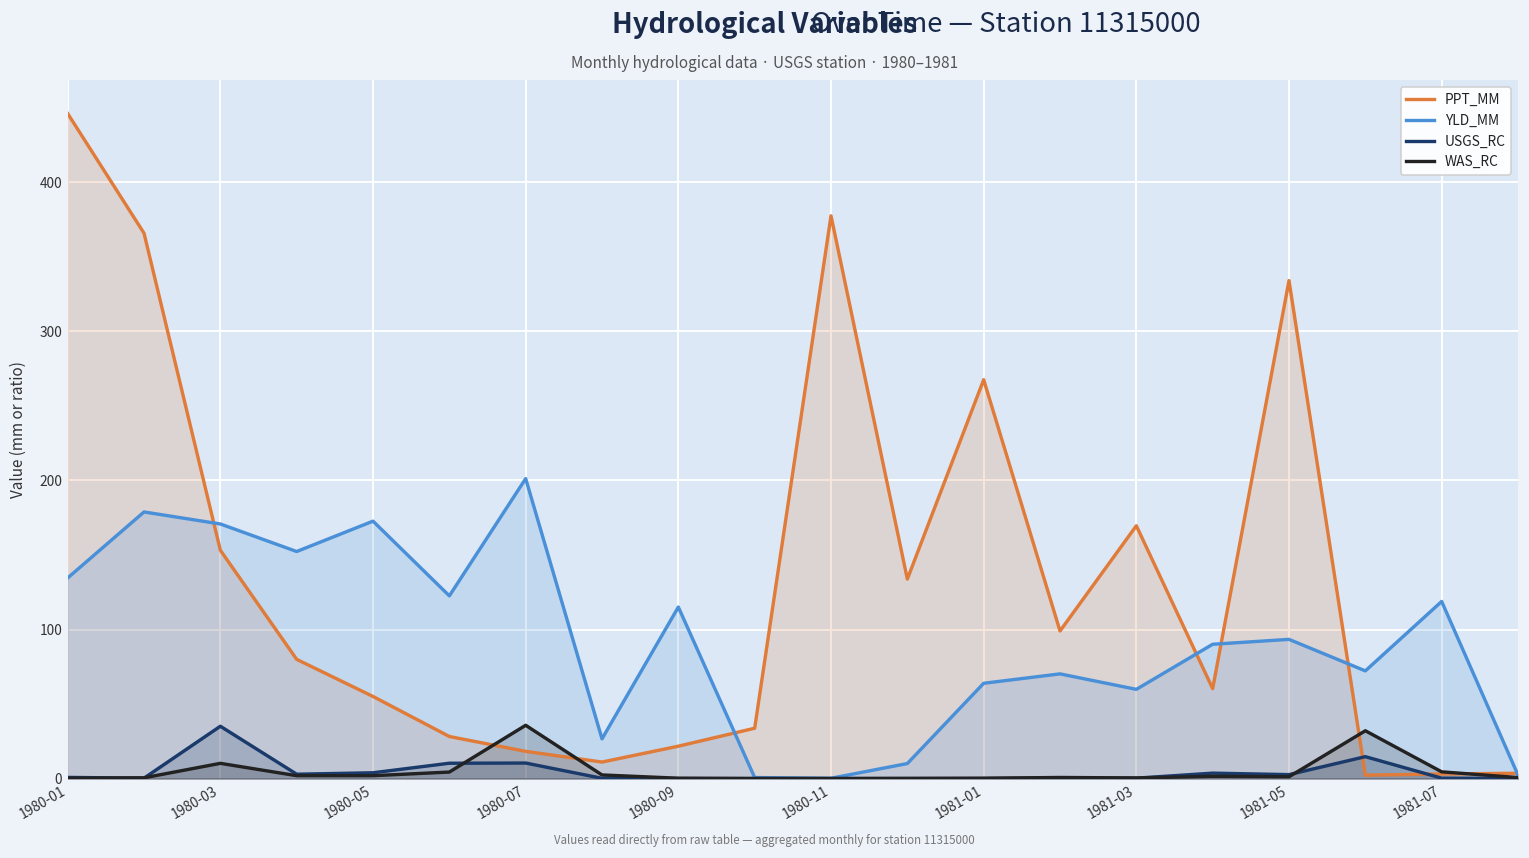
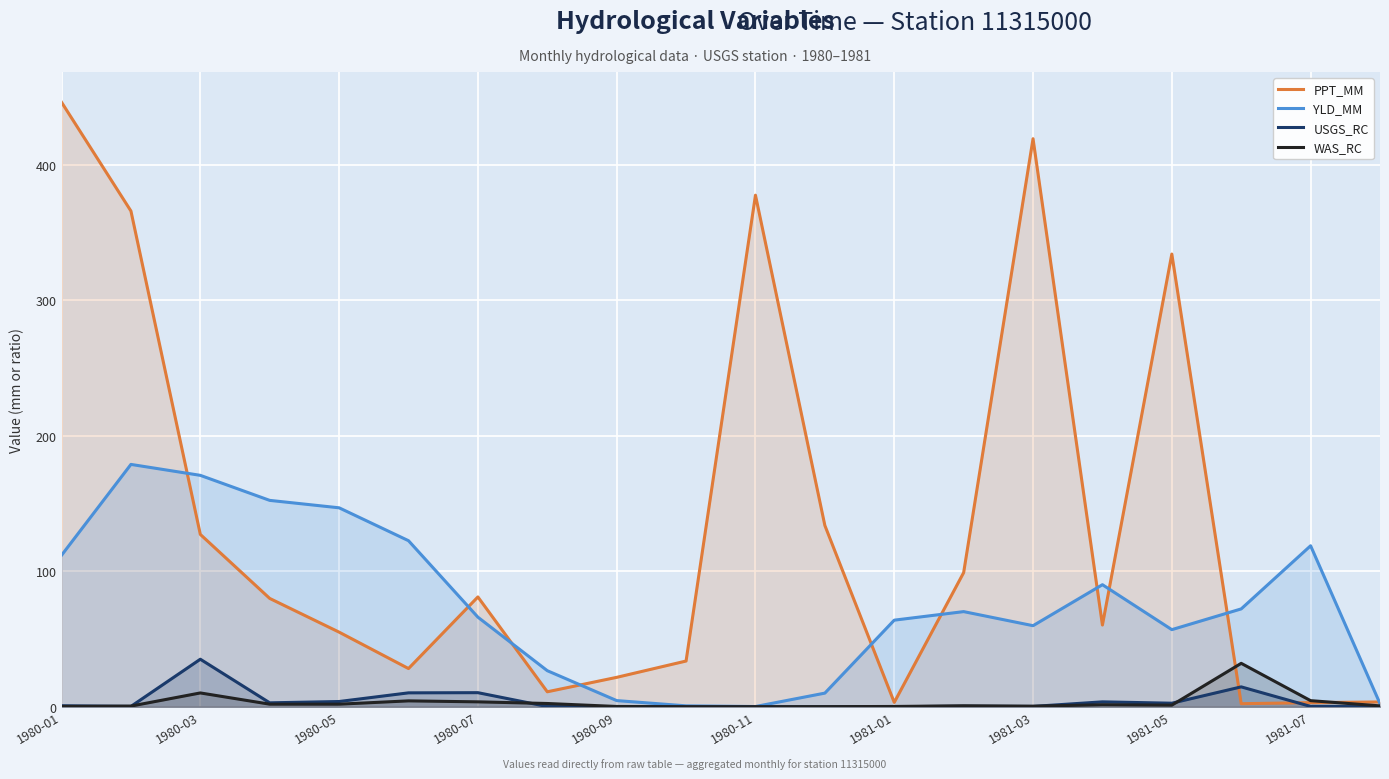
YLD_MM, 1980-01: 135 -> 112
PPT_MM, 1980-03: 153 -> 127
YLD_MM, 1980-05: 173 -> 147
PPT_MM, 1980-07: 18 -> 81
YLD_MM, 1980-07: 201 -> 66
WAS_RC, 1980-07: 36 -> 4
YLD_MM, 1980-09: 115 -> 5
PPT_MM, 1981-01: 268 -> 3
PPT_MM, 1981-03: 170 -> 419
YLD_MM, 1981-05: 93 -> 57
